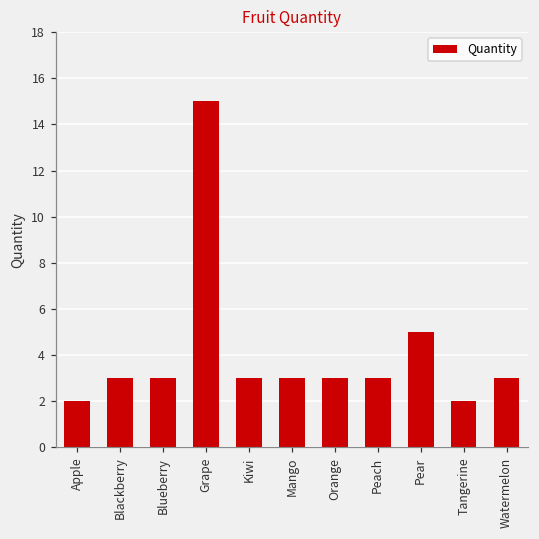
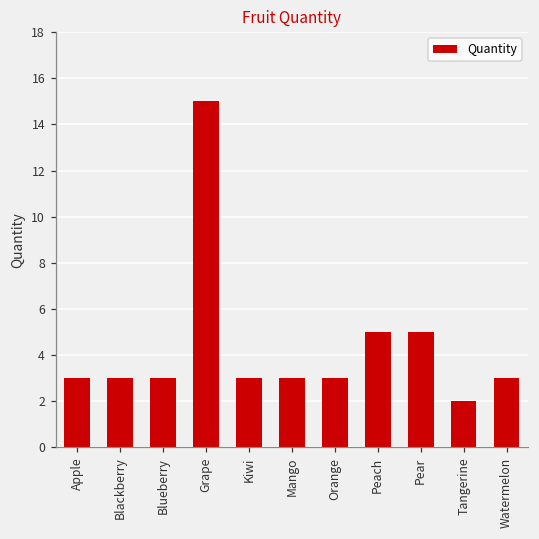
Apple: 2 -> 3
Peach: 3 -> 5
